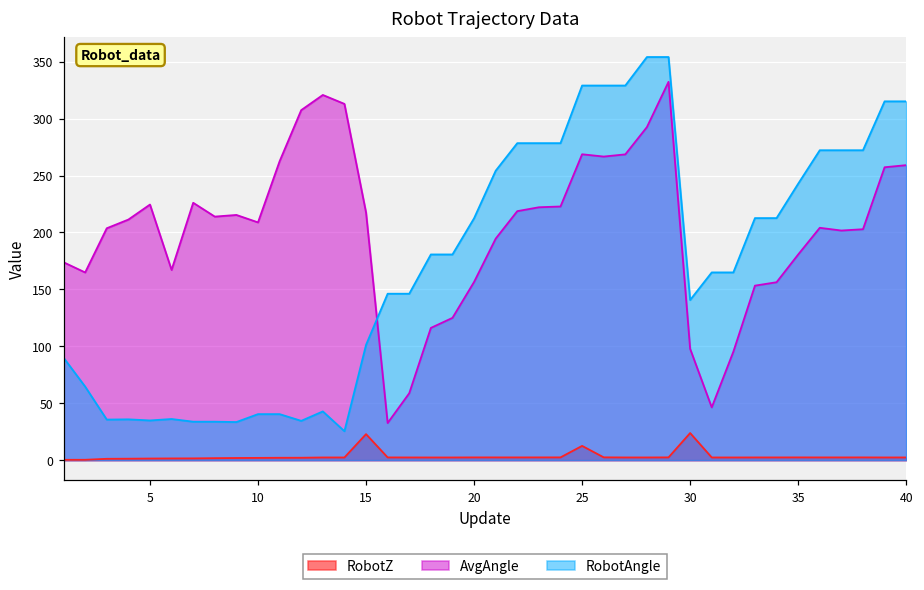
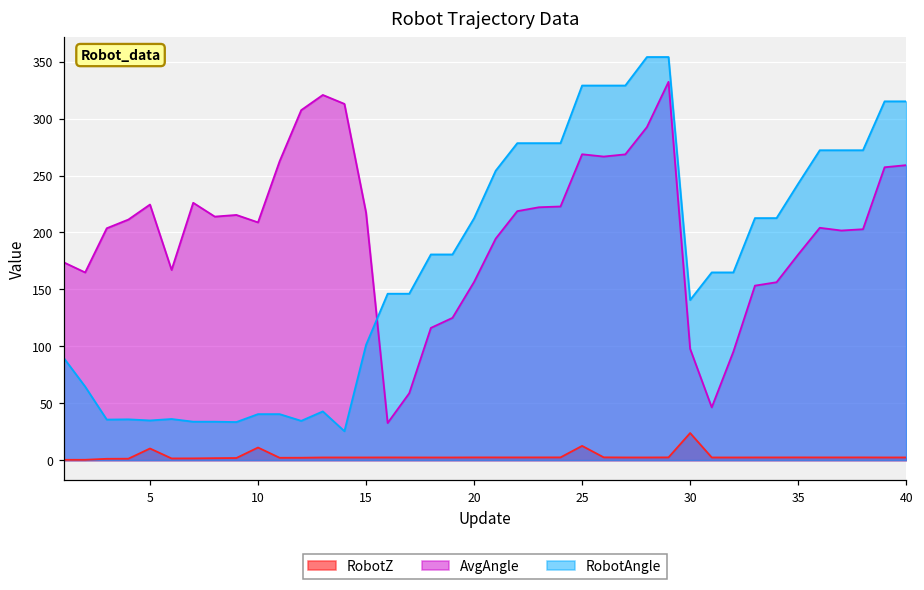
RobotZ, 5: 1 -> 10
RobotZ, 10: 2 -> 11
RobotZ, 15: 23 -> 2
